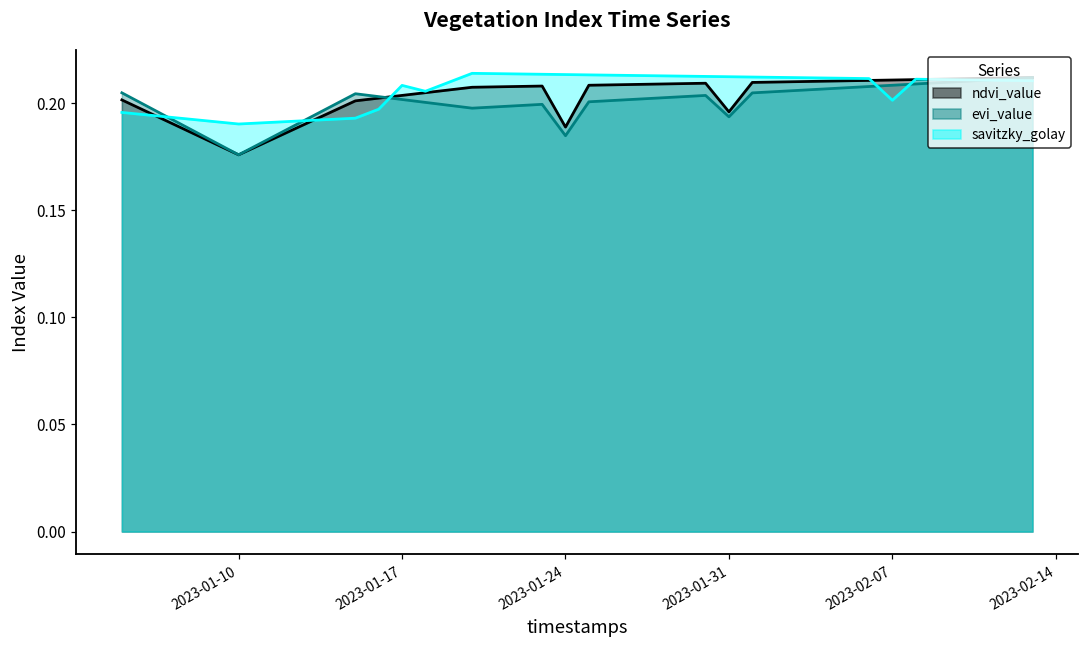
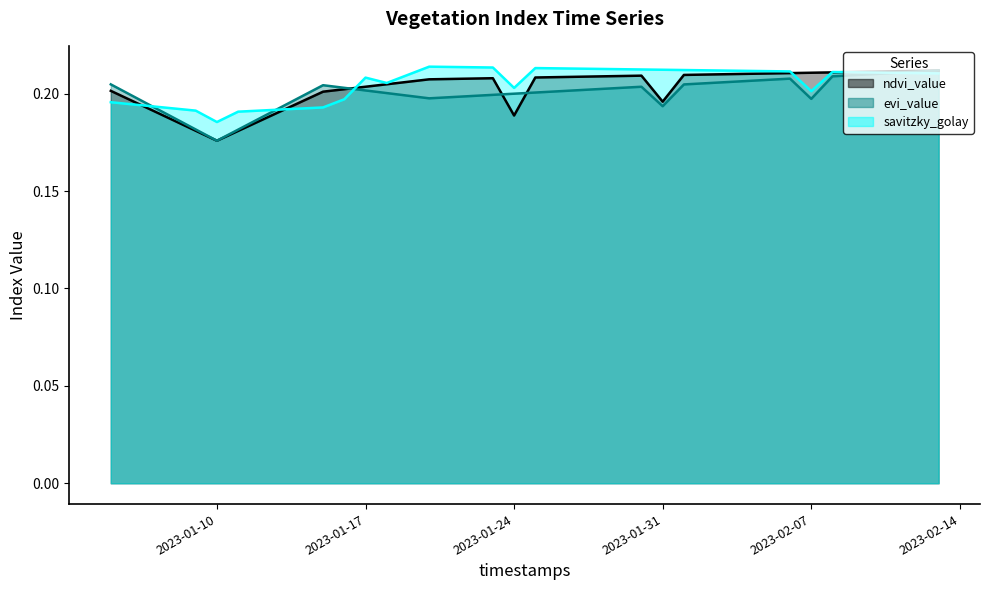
savitzky_golay, 2023-01-10: 0.190 -> 0.185
evi_value, 2023-01-24: 0.185 -> 0.200
savitzky_golay, 2023-01-24: 0.213 -> 0.203
evi_value, 2023-02-07: 0.208 -> 0.197
